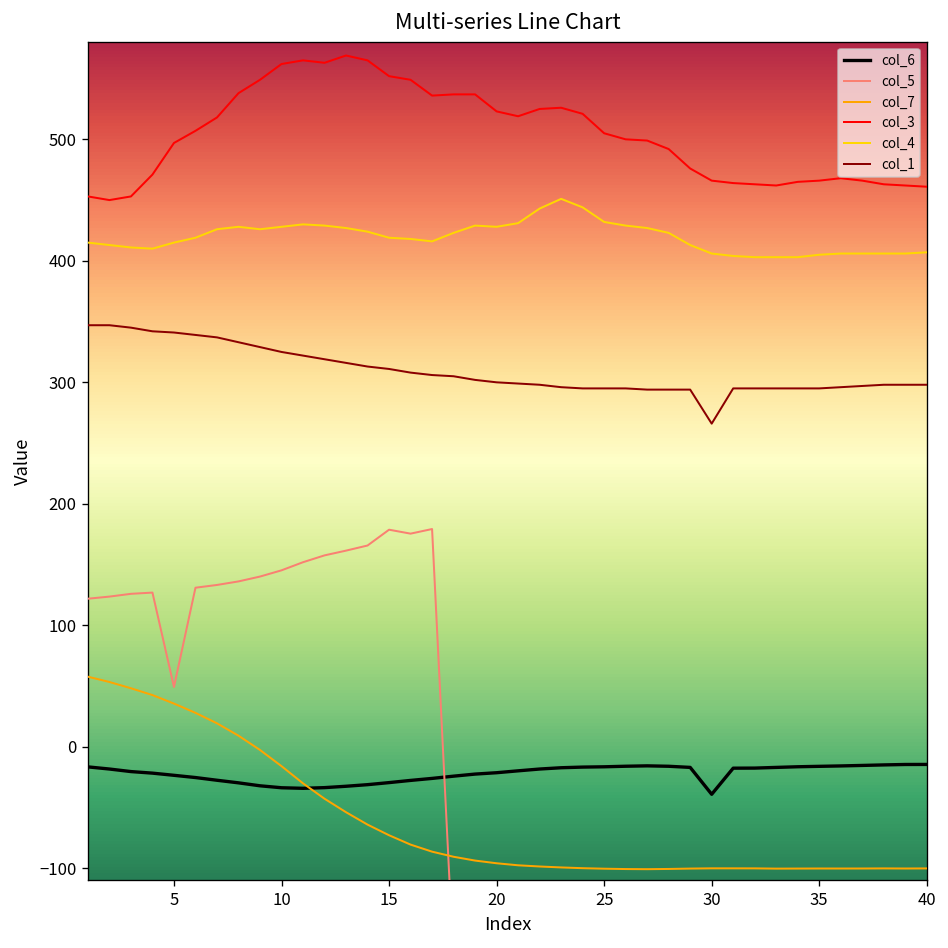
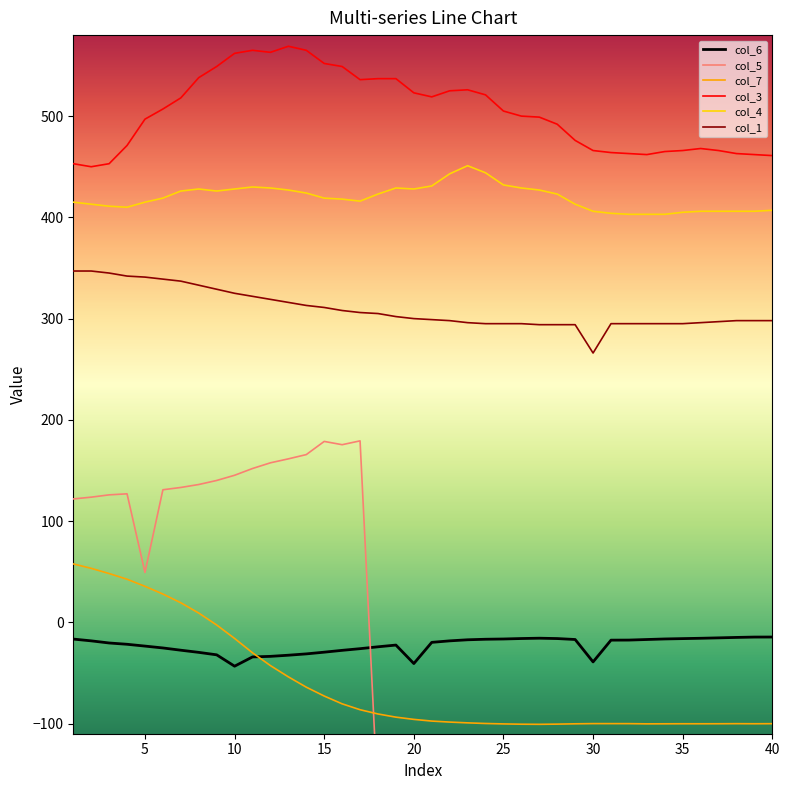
col_6, 10: -34 -> -43
col_6, 20: -21 -> -41
